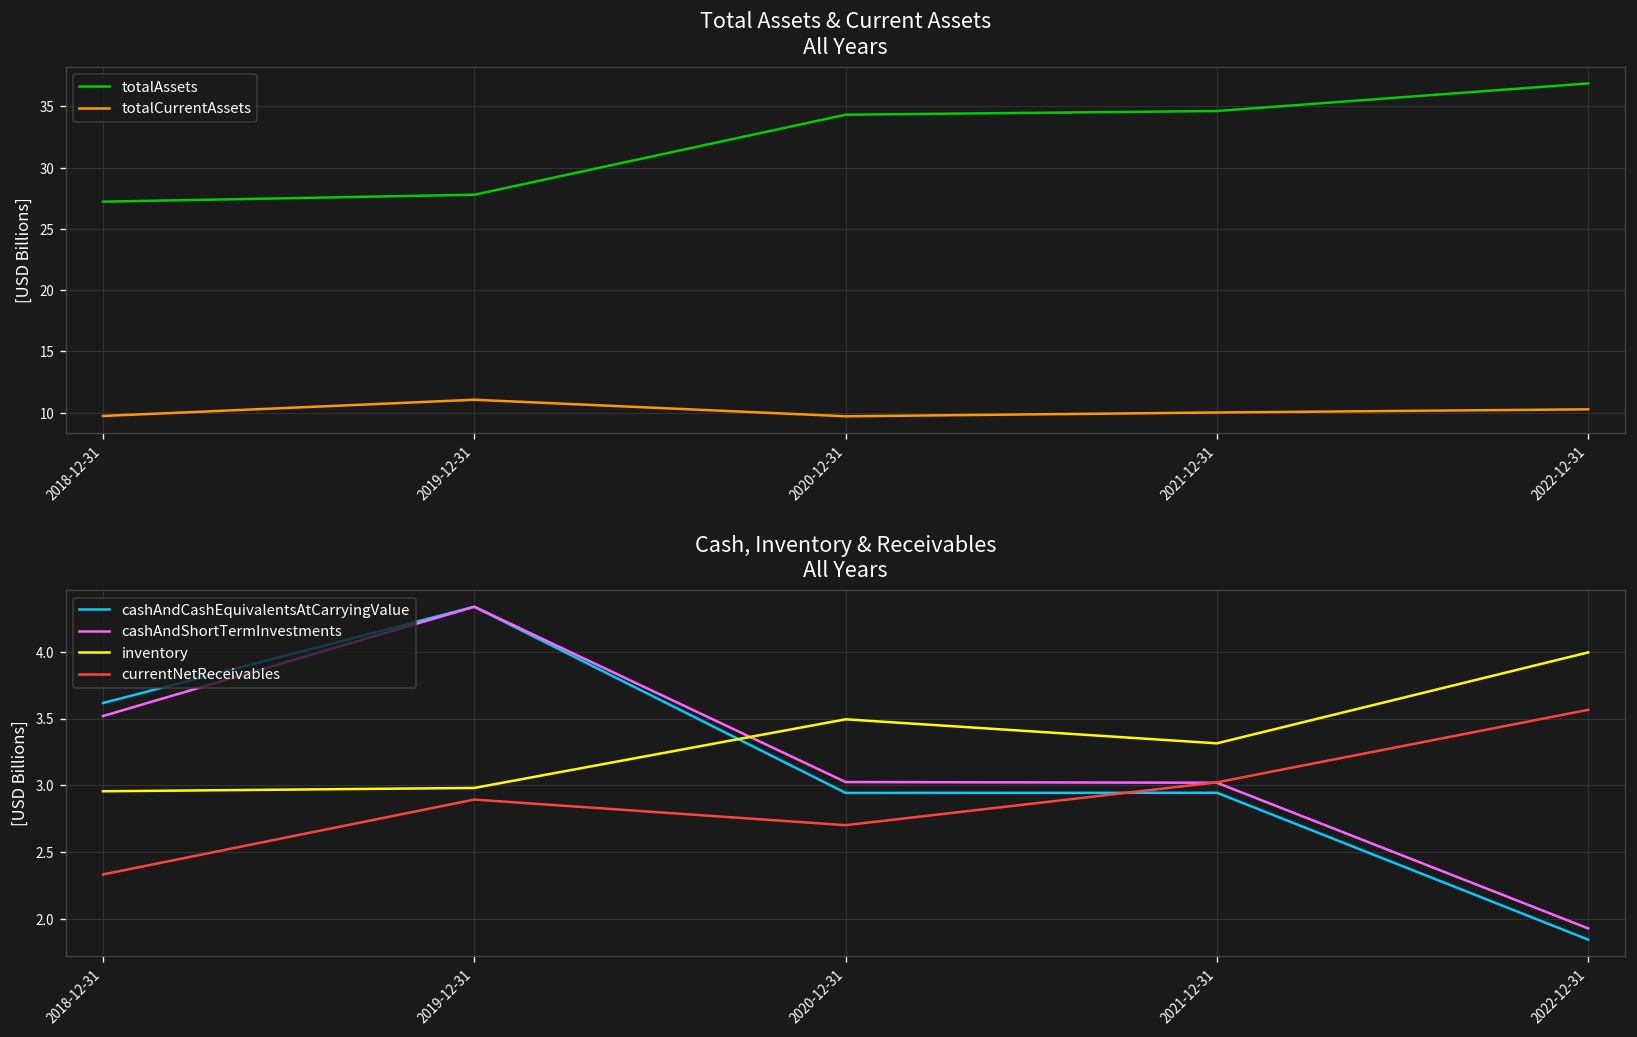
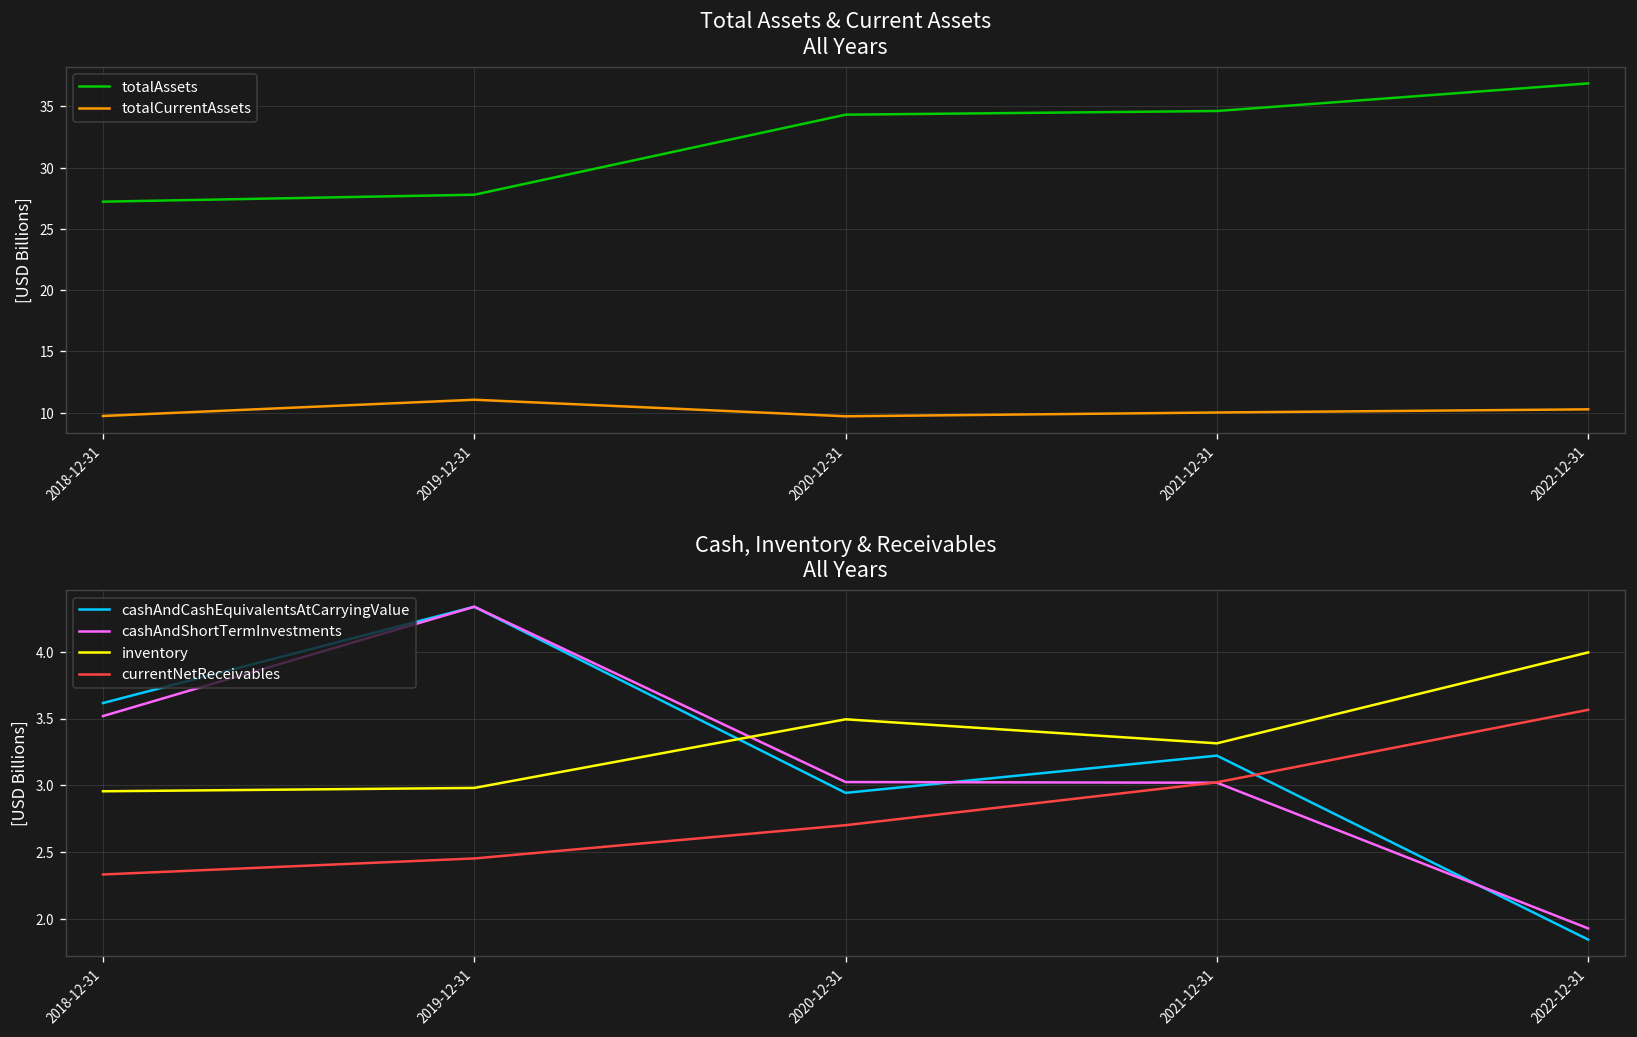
Cash, Inventory & Receivables All Years, currentNetReceivables, 2019-12-31: 2.89 -> 2.45
Cash, Inventory & Receivables All Years, cashAndCashEquivalentsAtCarryingValue, 2021-12-31: 2.94 -> 3.22
